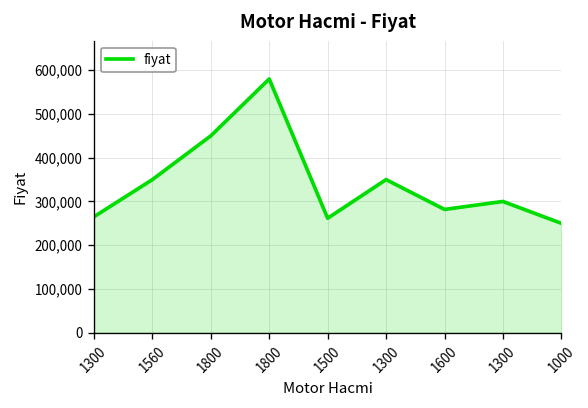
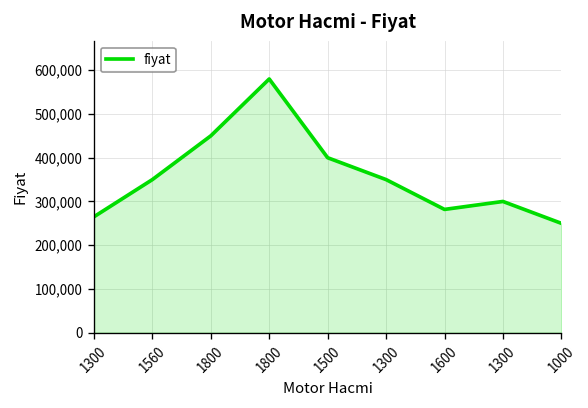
1500: 260,000 -> 400,000
